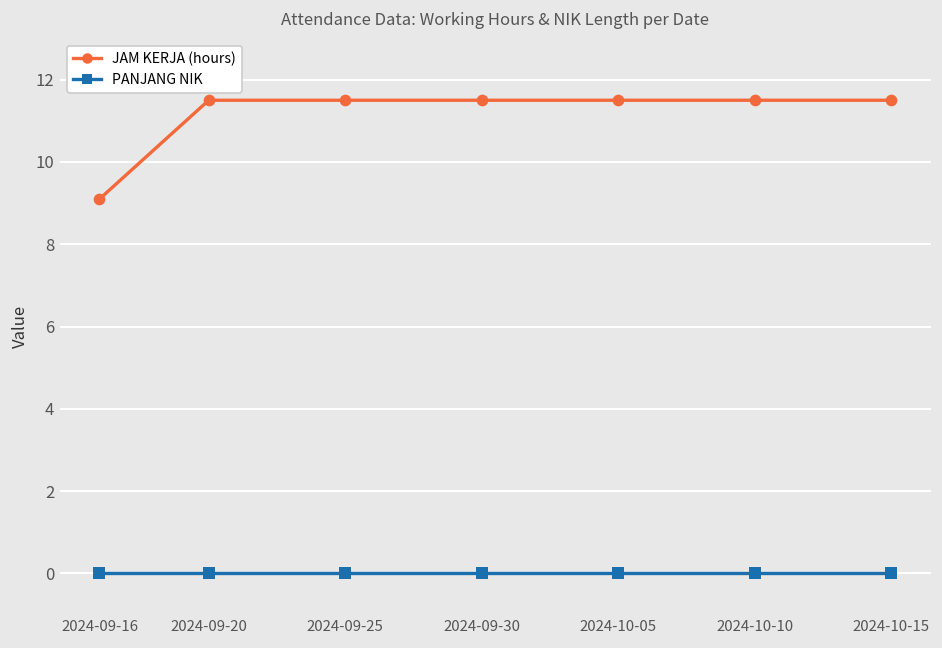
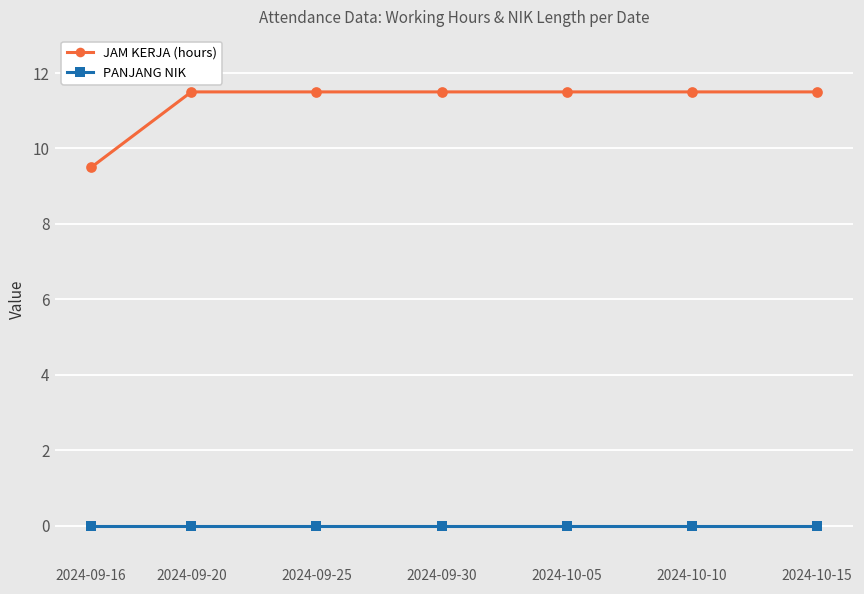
JAM KERJA (hours), 2024-09-16: 9.1 -> 9.5
